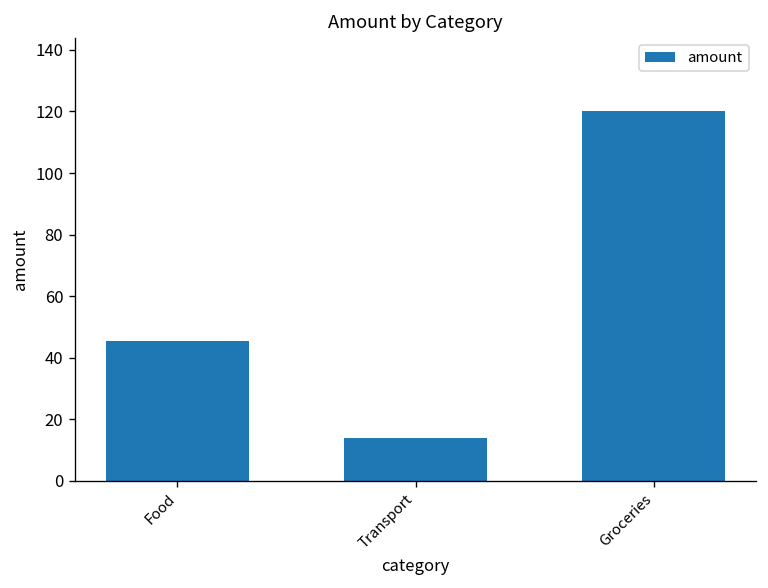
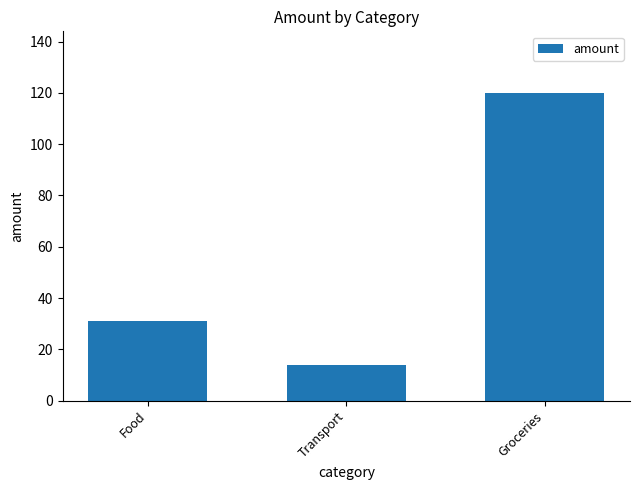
Food: 46 -> 31
